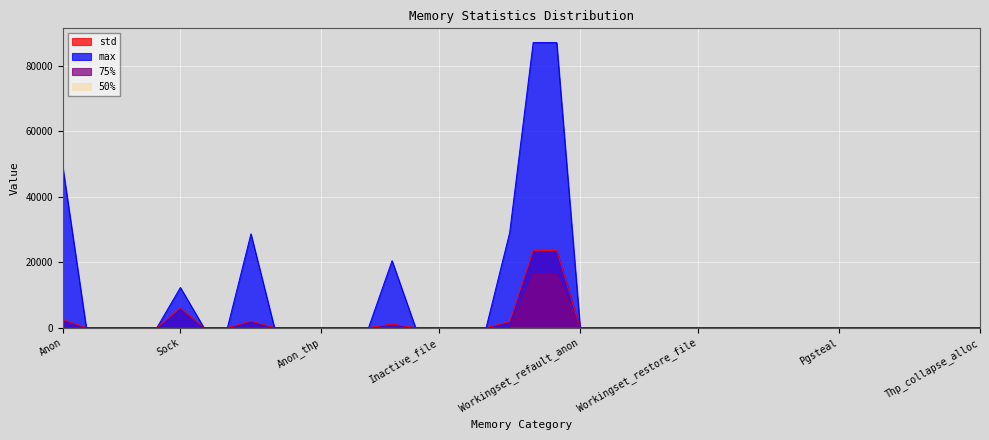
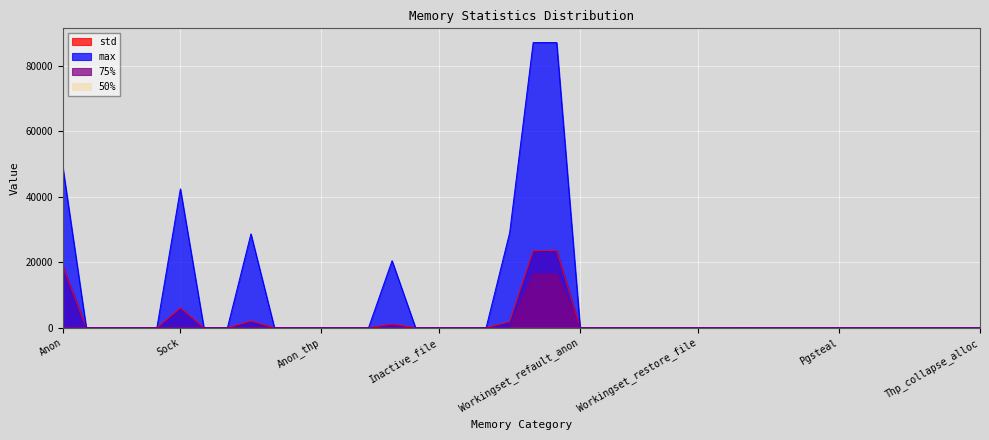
std, Anon: 2000 -> 19000
max, Sock: 12000 -> 42000
